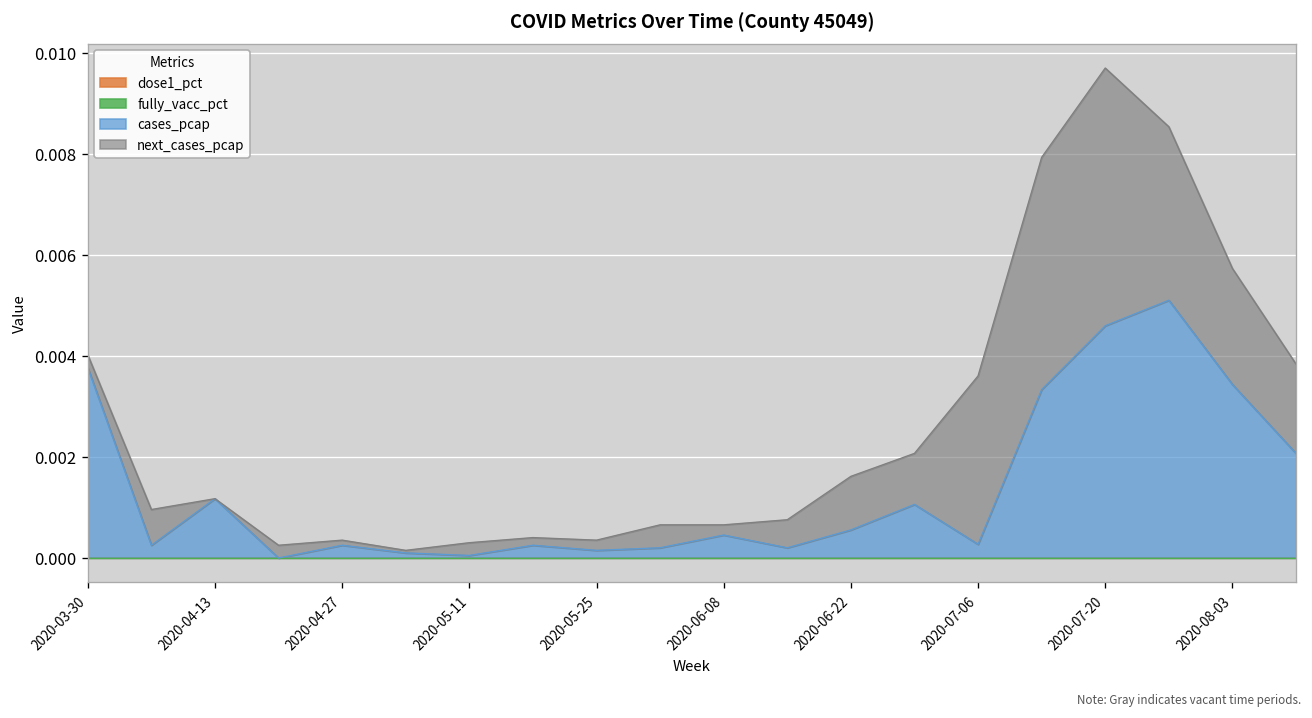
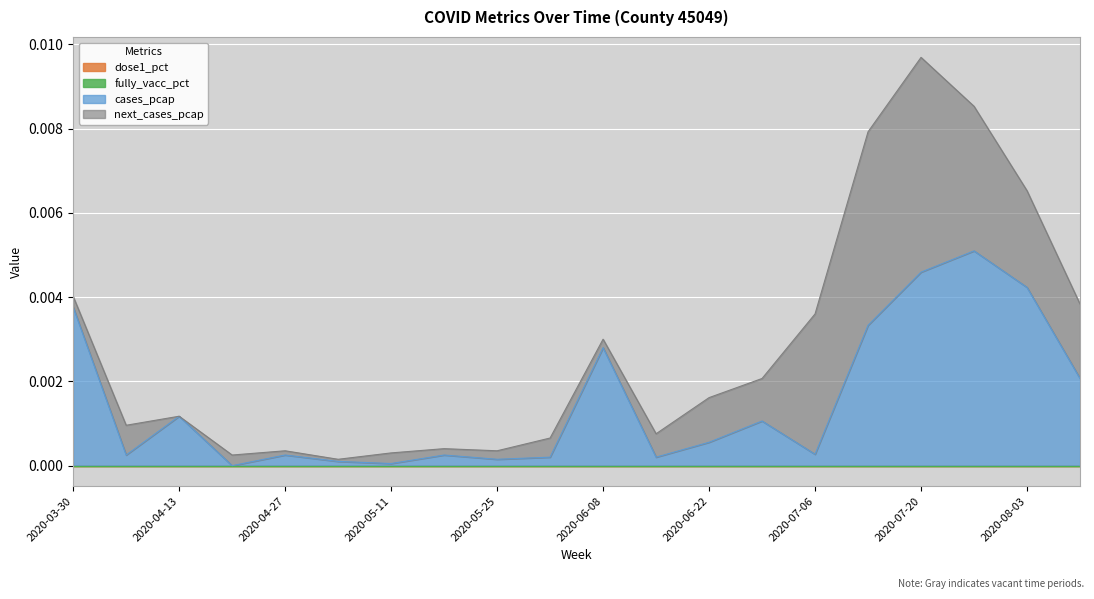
cases_pcap, 2020-06-08: 0.0005 -> 0.0028
cases_pcap, 2020-08-03: 0.0034 -> 0.0042
